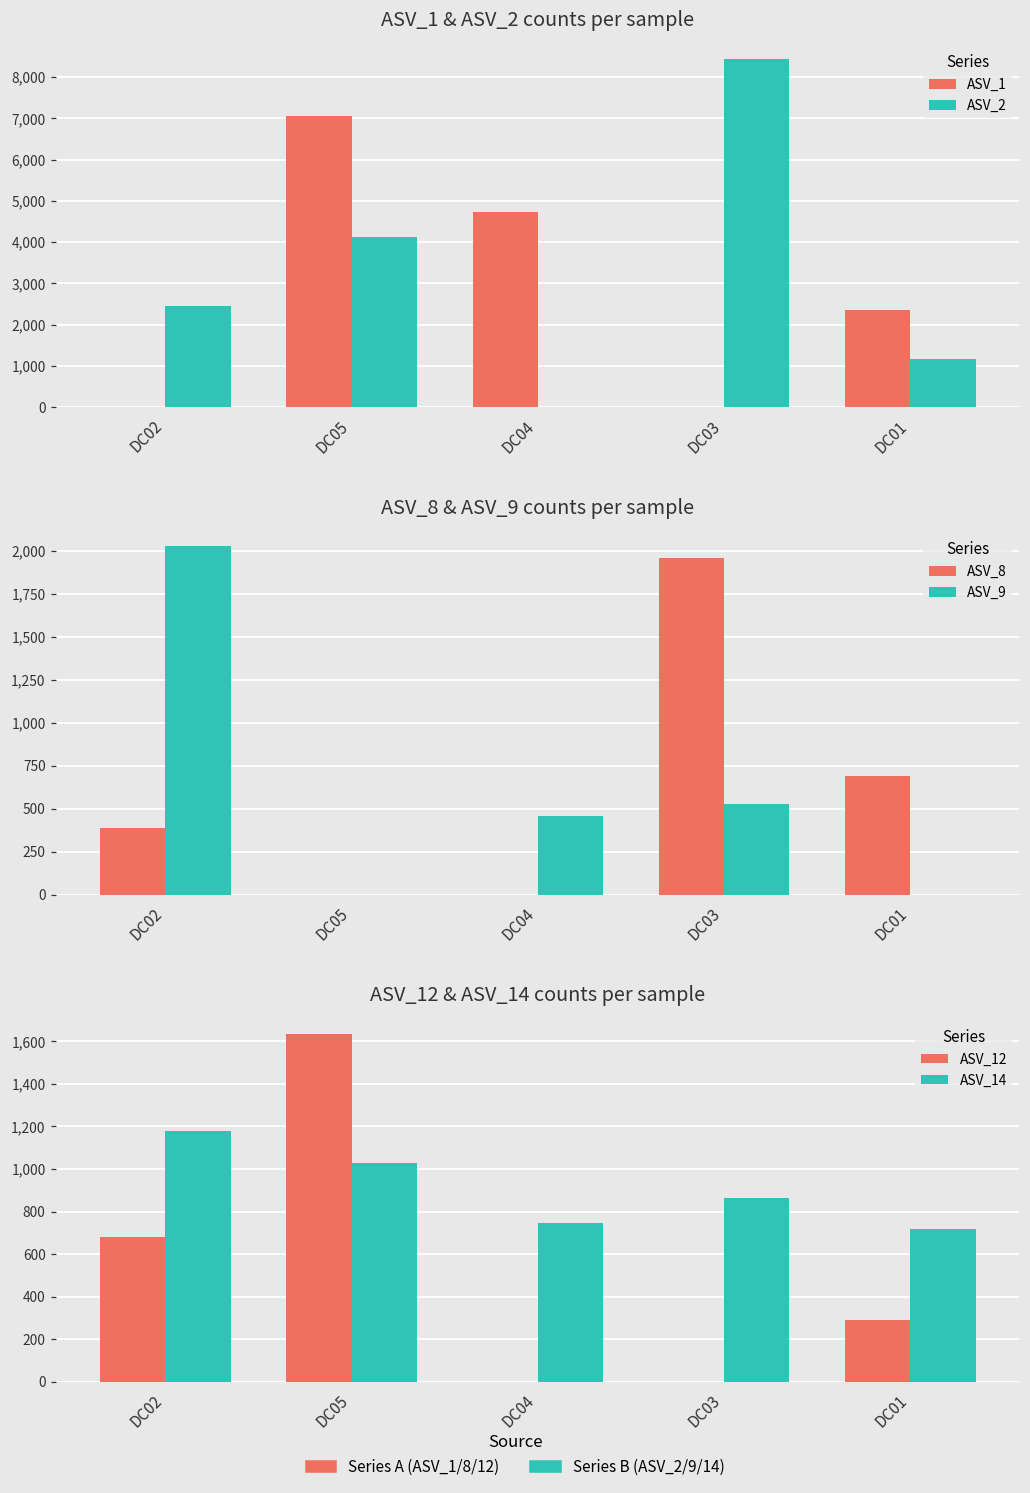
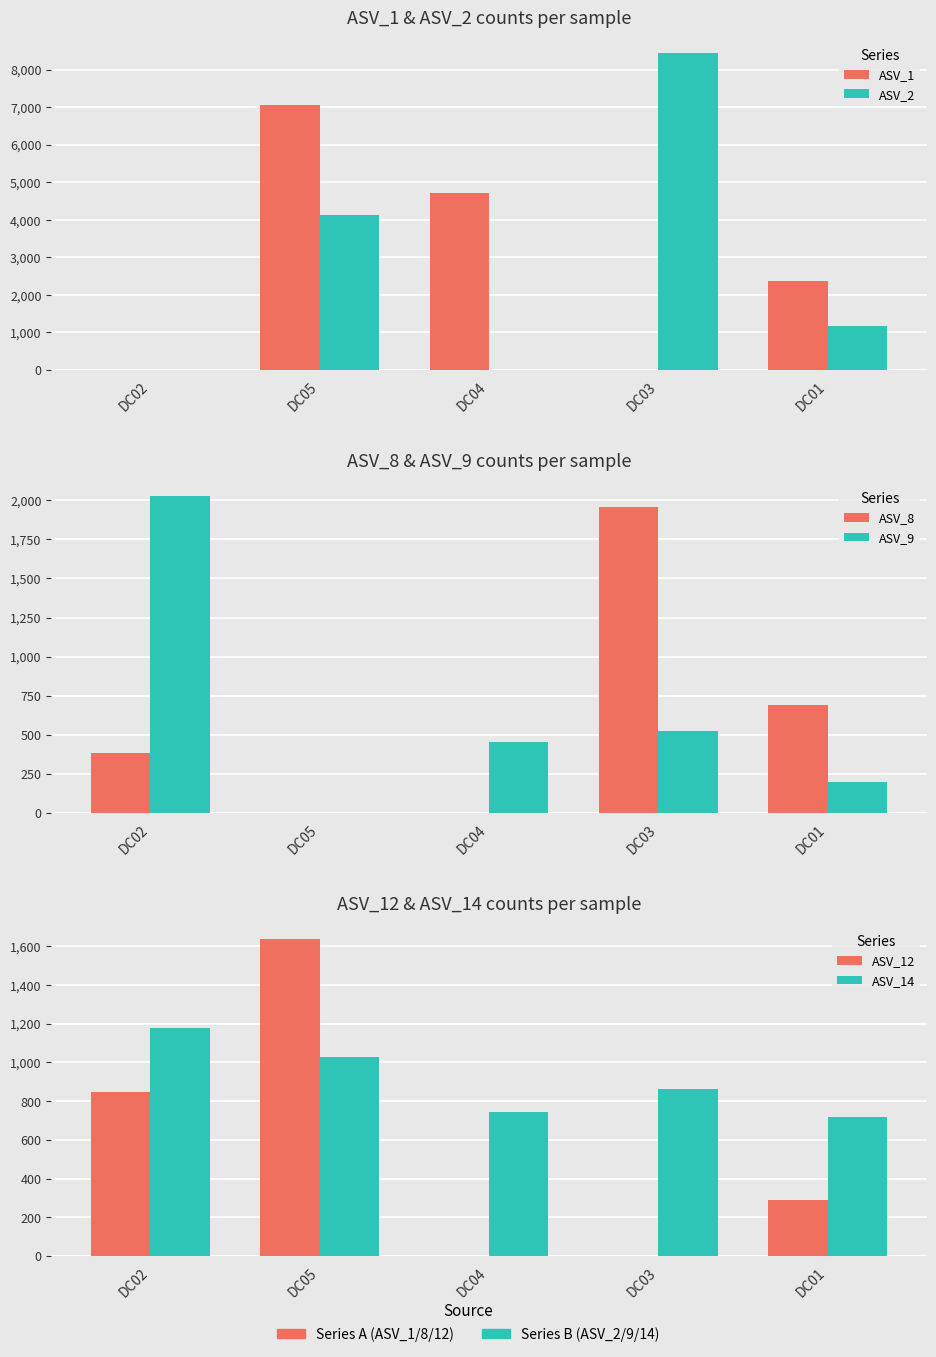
ASV_1 & ASV_2 counts per sample, ASV_2, DC02: 2,400 -> 0
ASV_8 & ASV_9 counts per sample, ASV_9, DC01: 0 -> 200
ASV_12 & ASV_14 counts per sample, ASV_12, DC02: 680 -> 850
